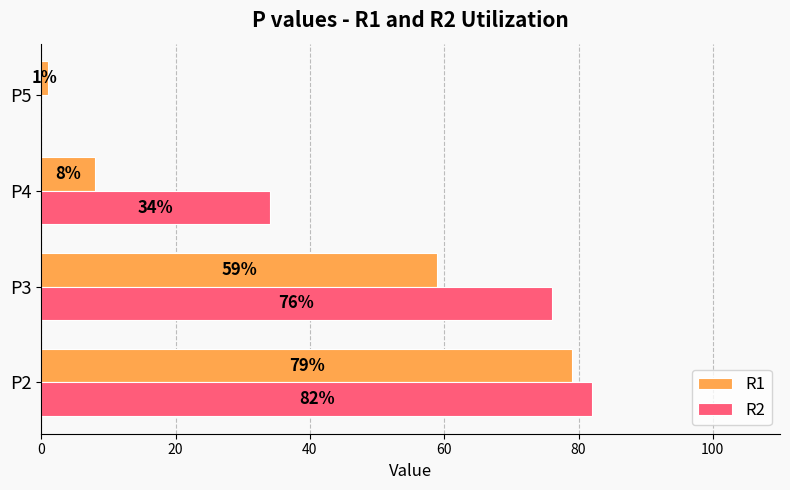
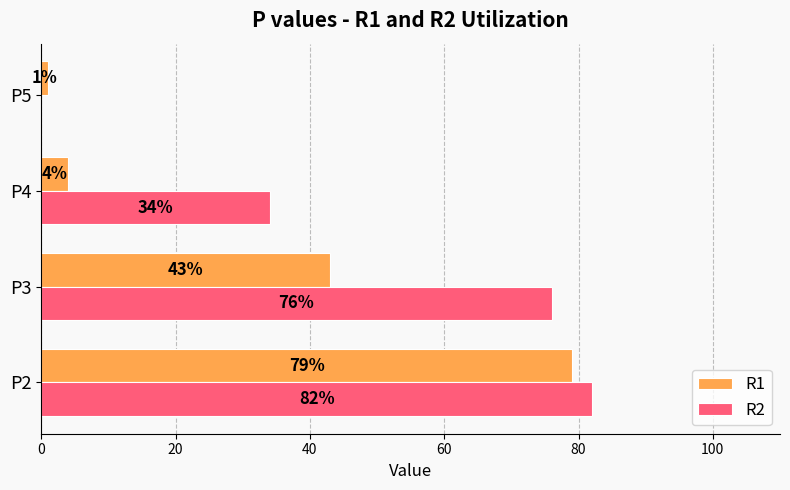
R1, P4: 8% -> 4%
R1, P3: 59% -> 43%
